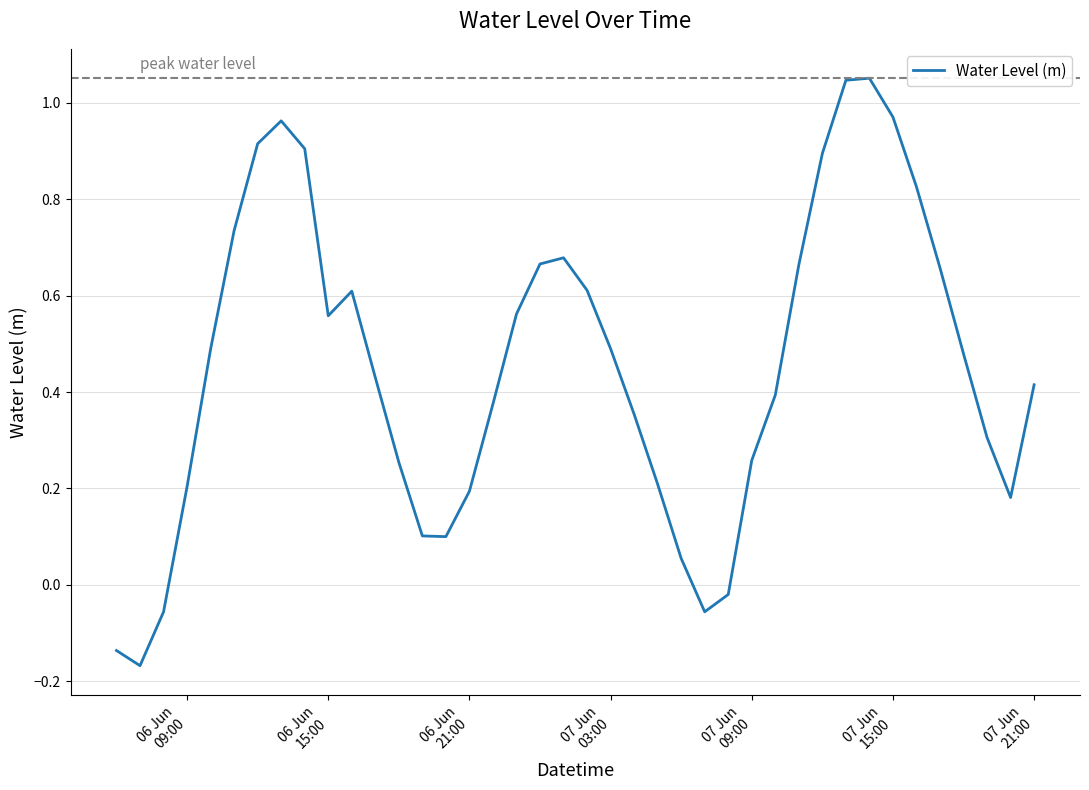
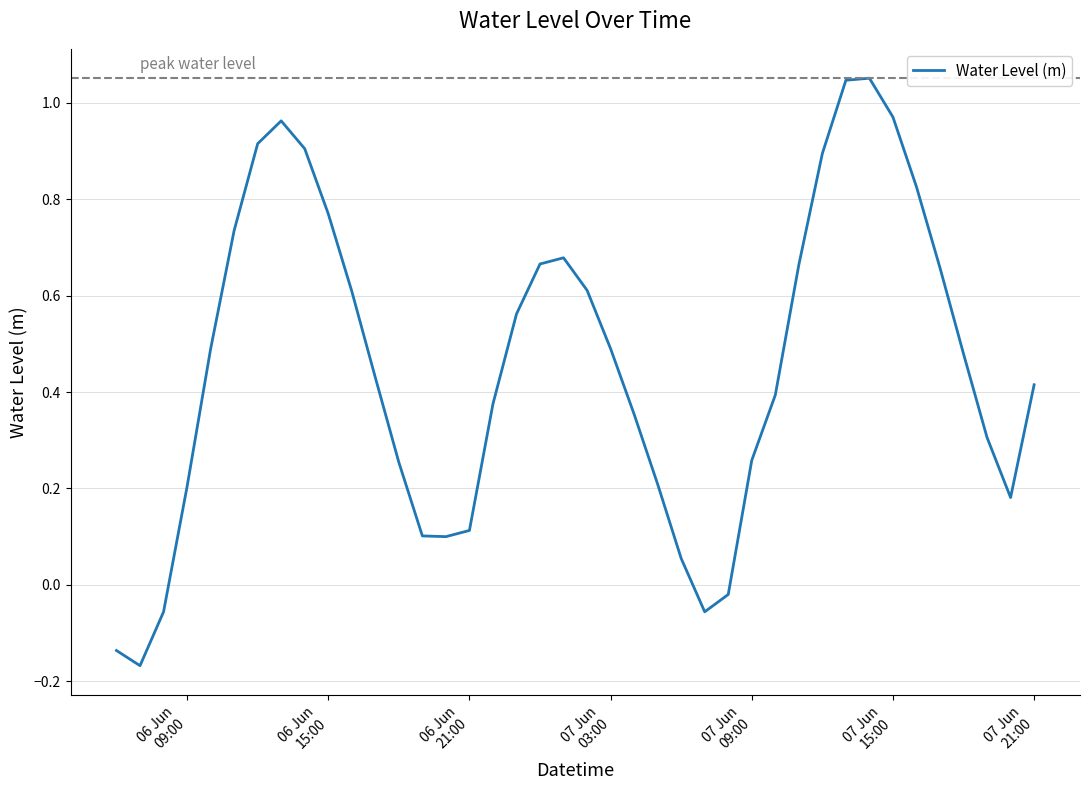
06 Jun 15:00: 0.56 -> 0.77
06 Jun 21:00: 0.19 -> 0.11
